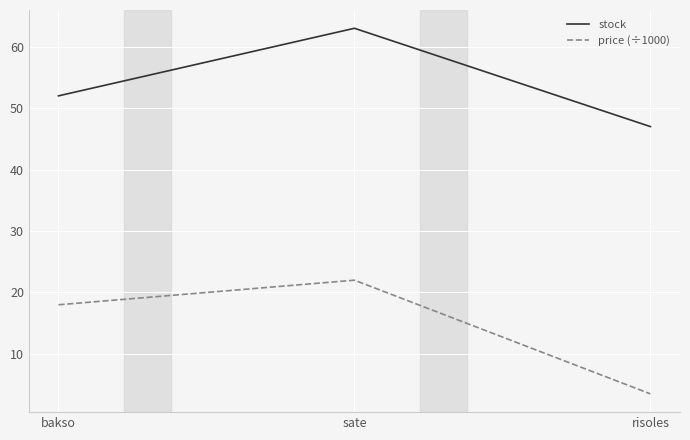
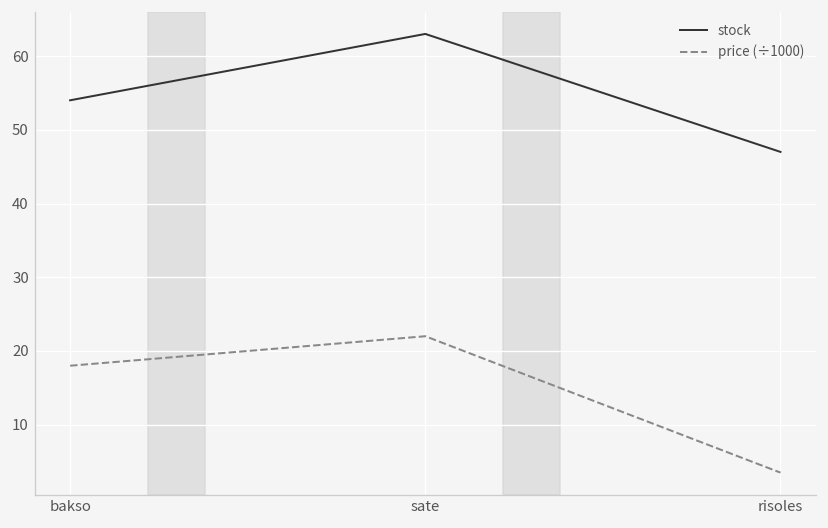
stock, bakso: 52 -> 54
